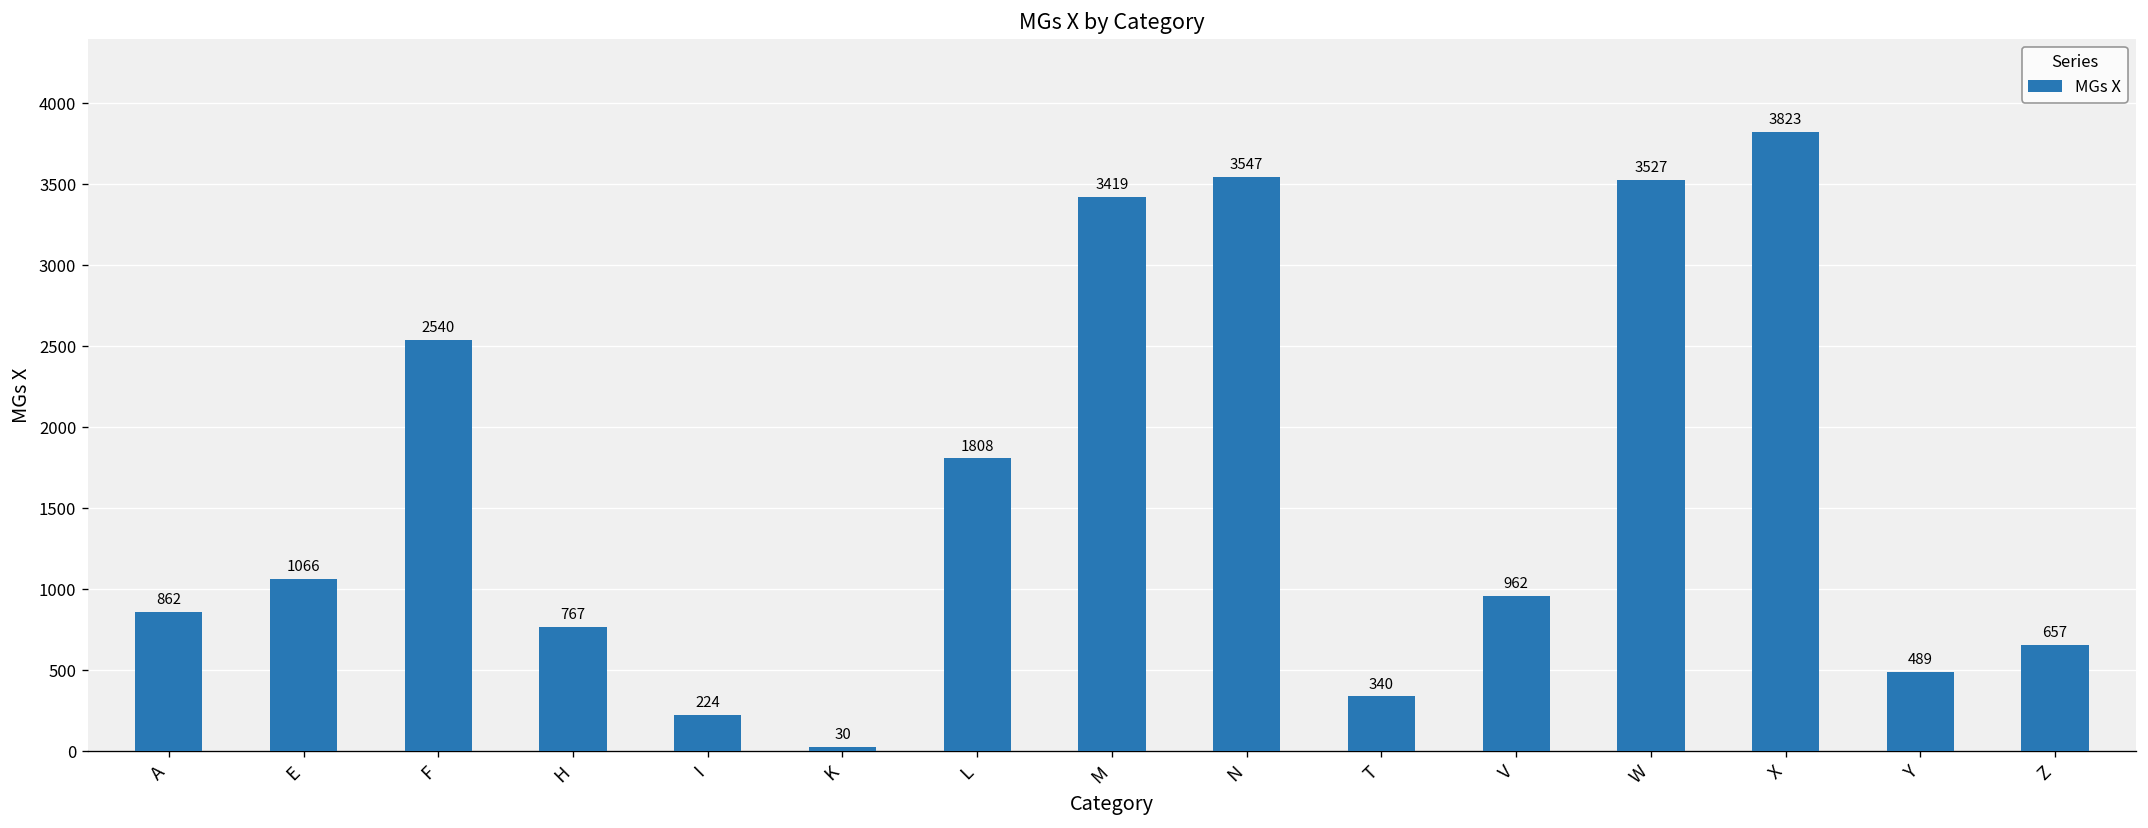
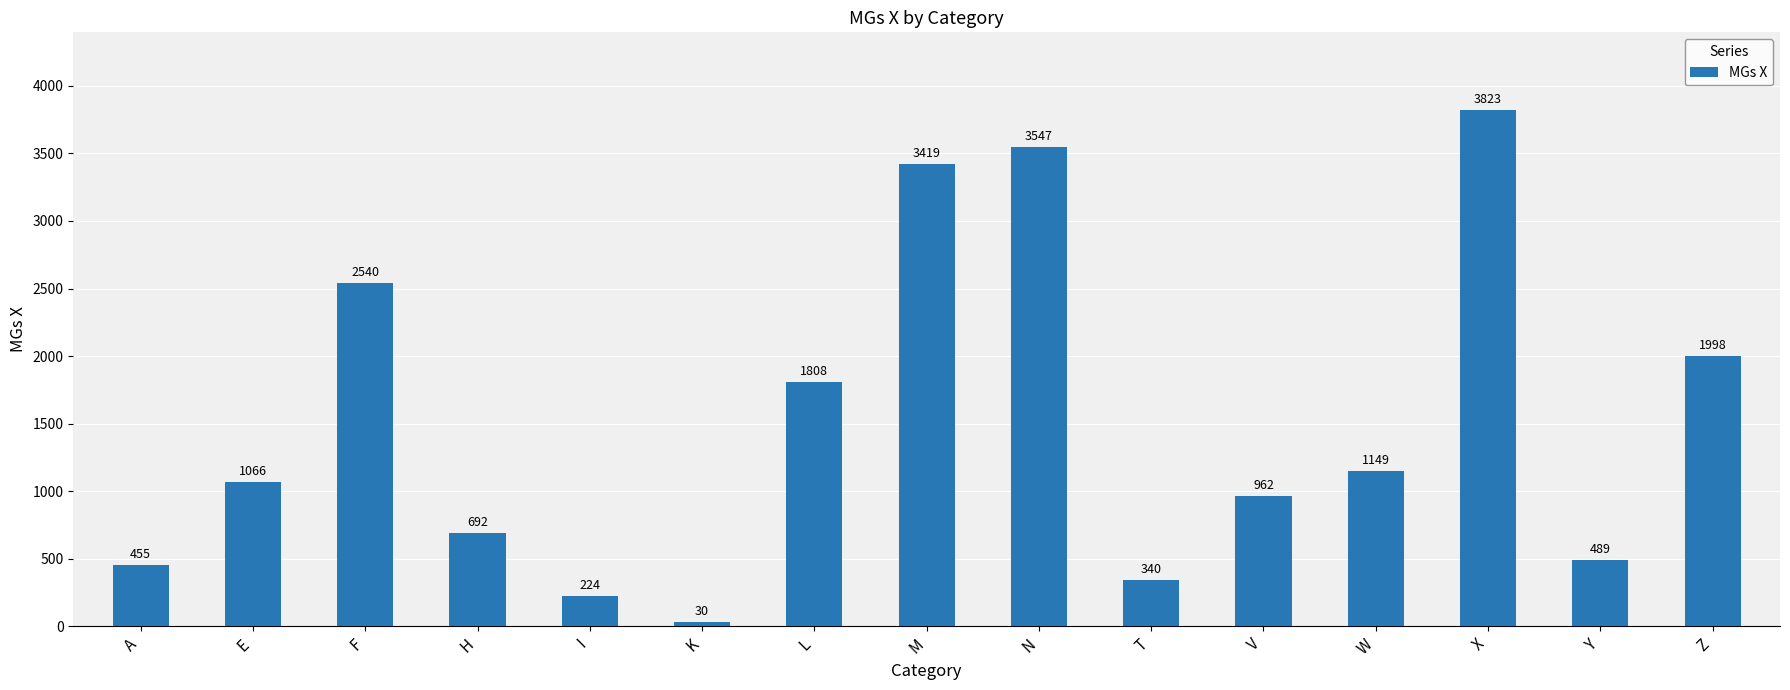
A: 862 -> 455
H: 767 -> 692
W: 3527 -> 1149
Z: 657 -> 1998
